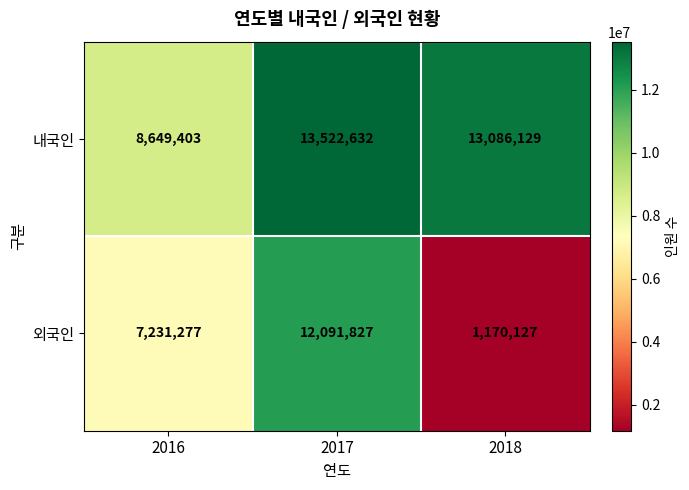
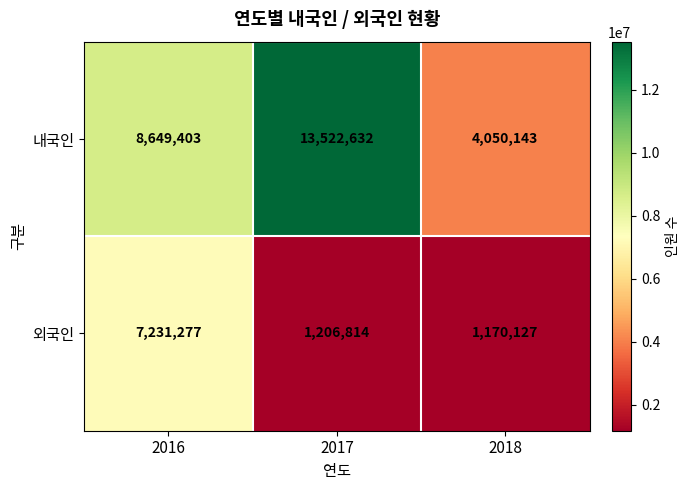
내국인, 2018: 13,086,129 -> 4,050,143
외국인, 2017: 12,091,827 -> 1,206,814
